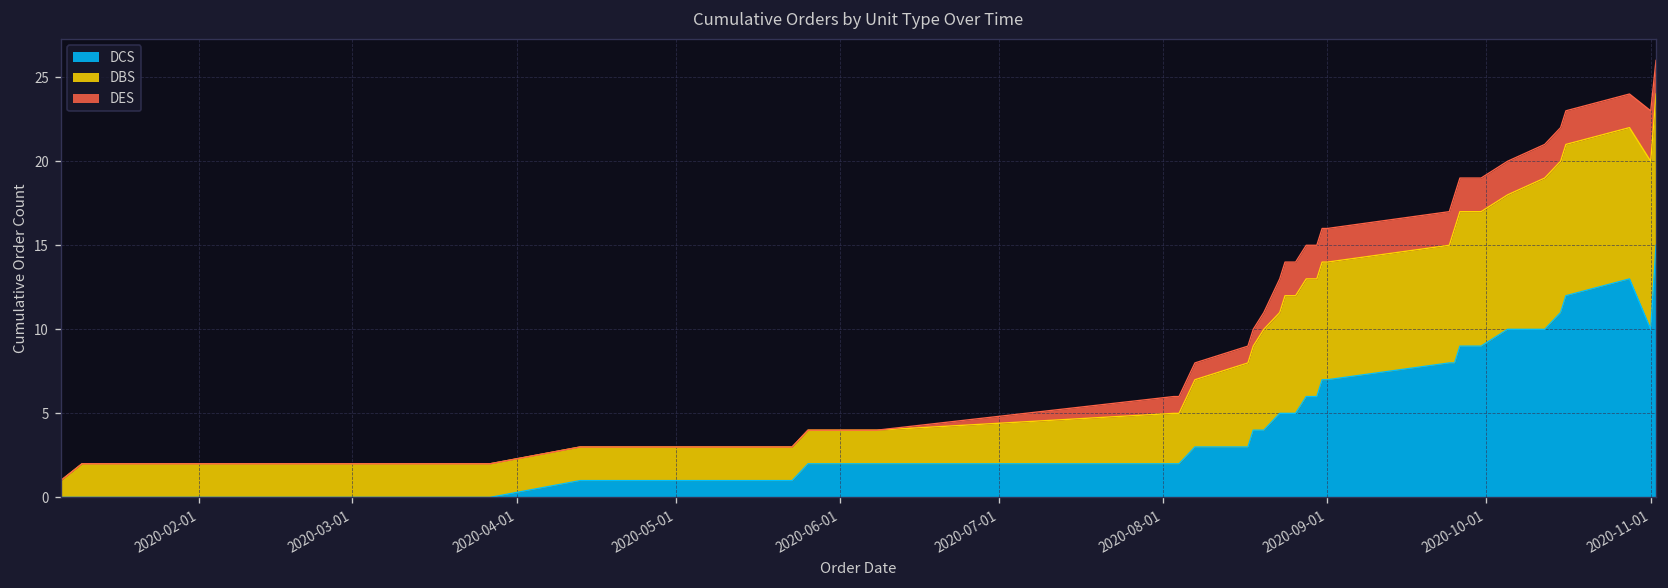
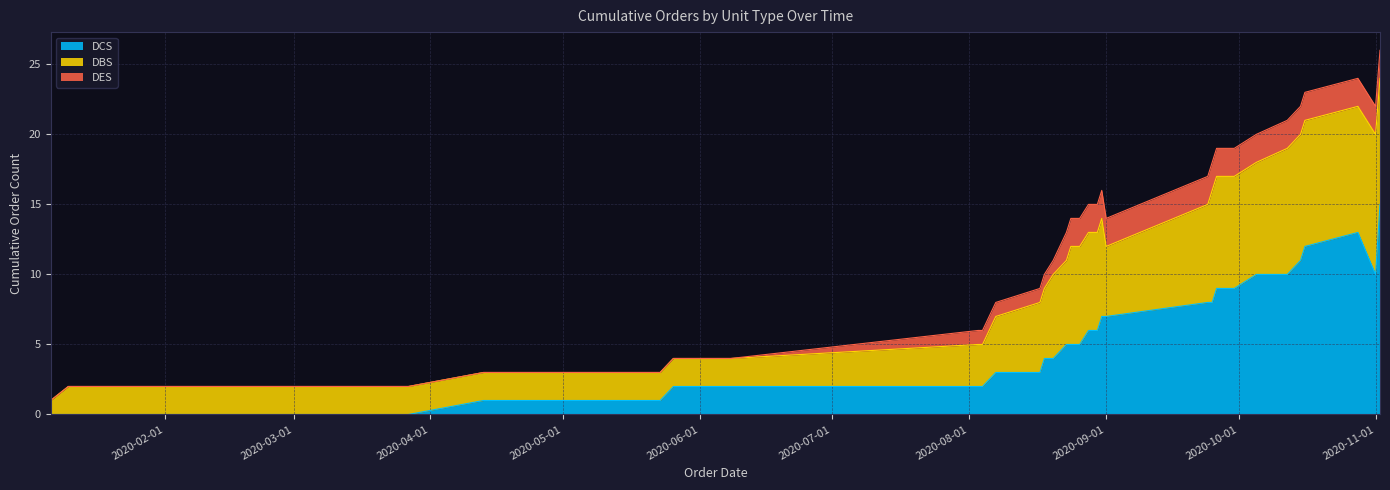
DBS, 2020-09-01: 7 -> 5
DES, 2020-11-01: 3 -> 2
